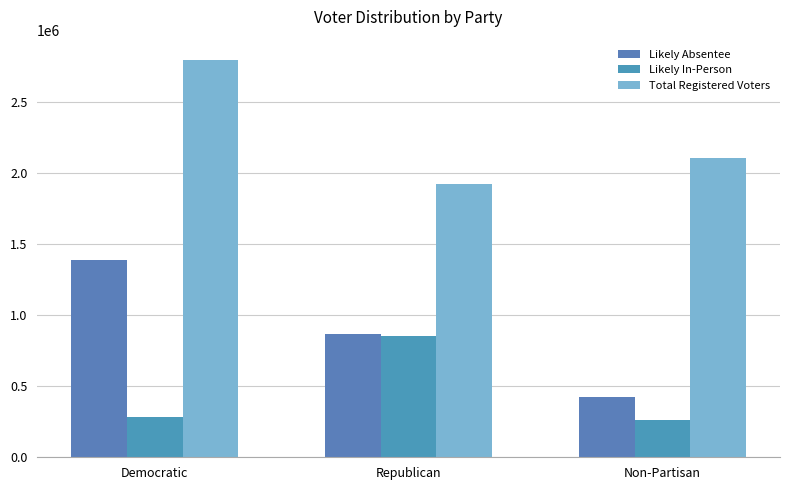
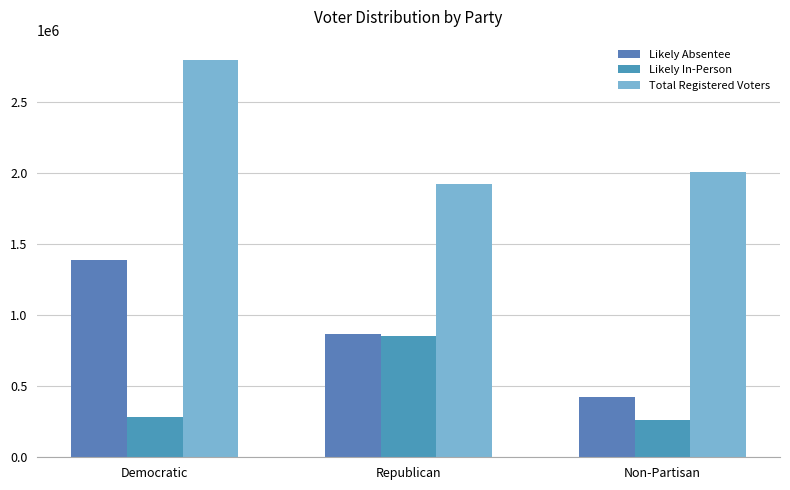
Total Registered Voters, Non-Partisan: 2110000 -> 2000000
